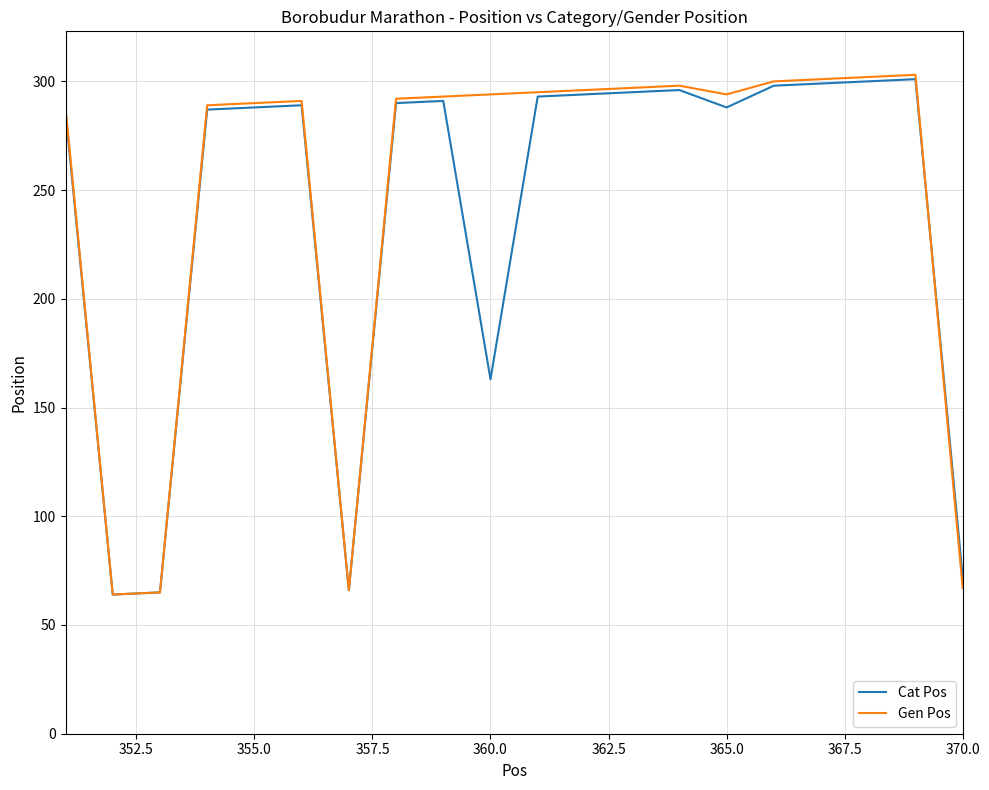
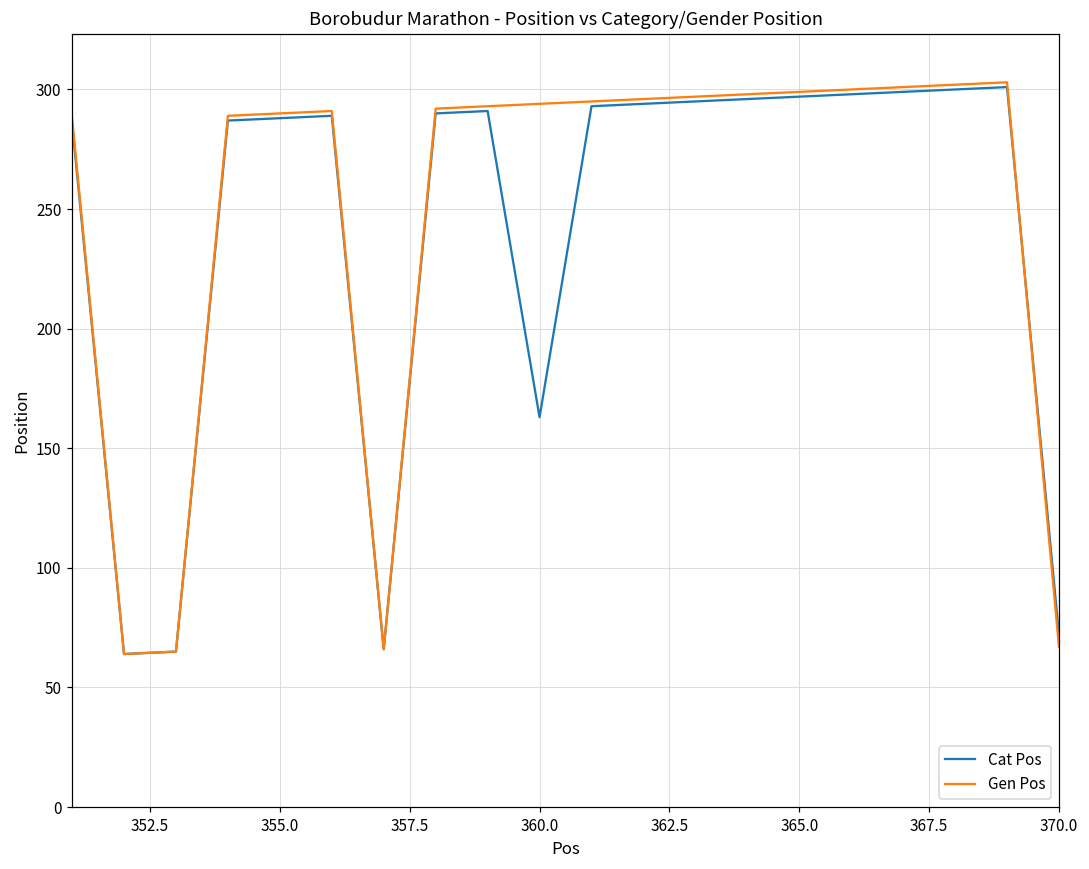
Cat Pos, 365.0: 288 -> 297
Gen Pos, 365.0: 294 -> 299
